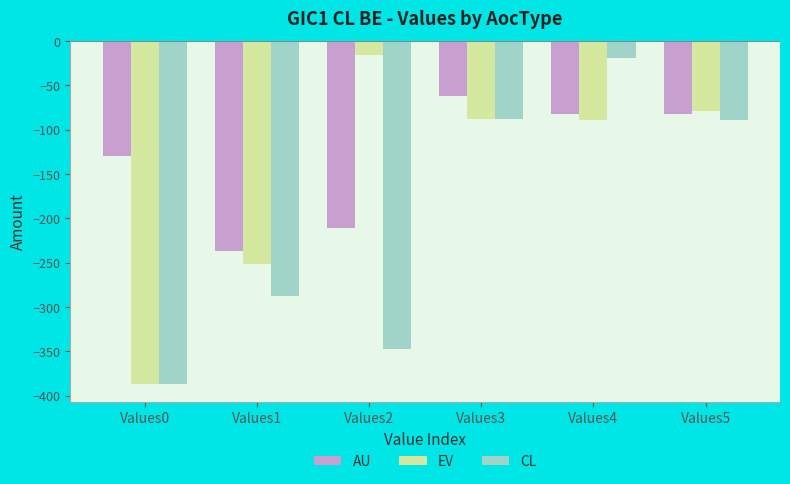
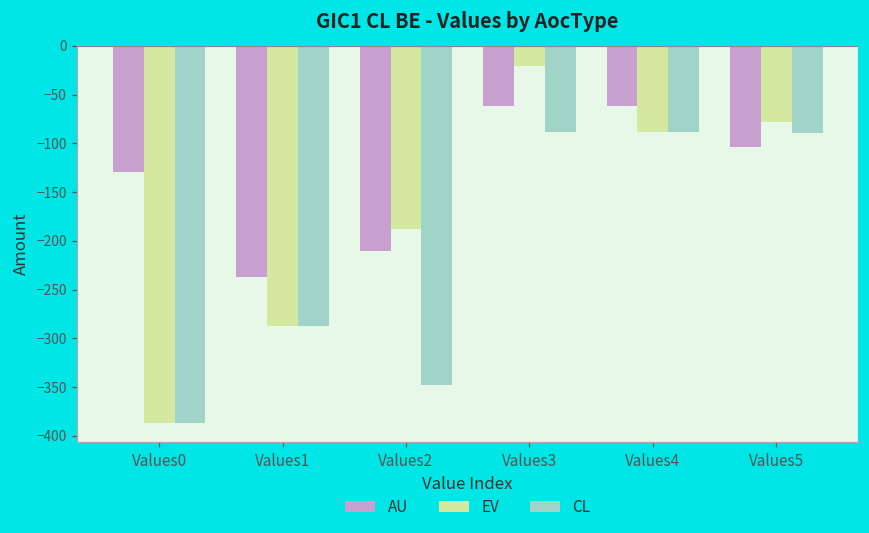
EV, Values1: -250 -> -290
EV, Values2: -20 -> -190
EV, Values3: -90 -> -20
AU, Values4: -80 -> -60
CL, Values4: -20 -> -90
AU, Values5: -80 -> -100
